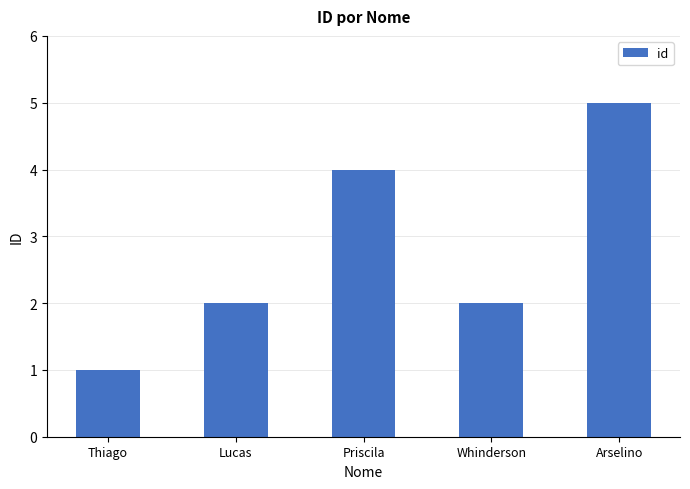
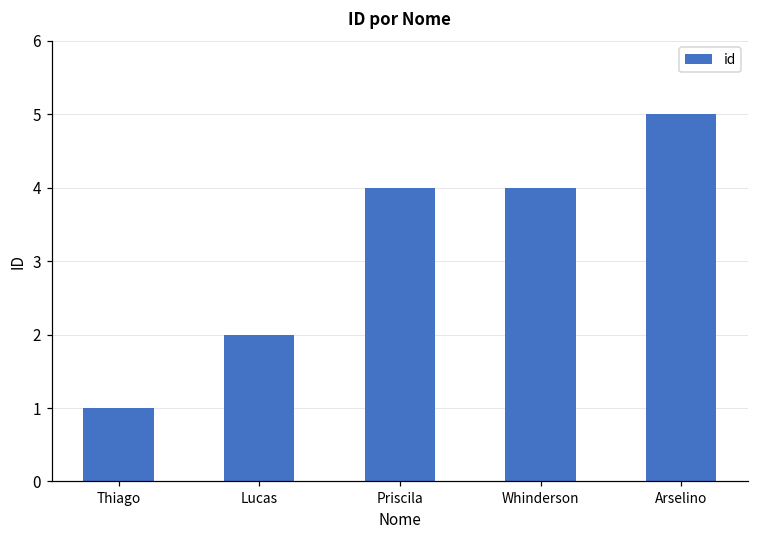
Whinderson: 2 -> 4
